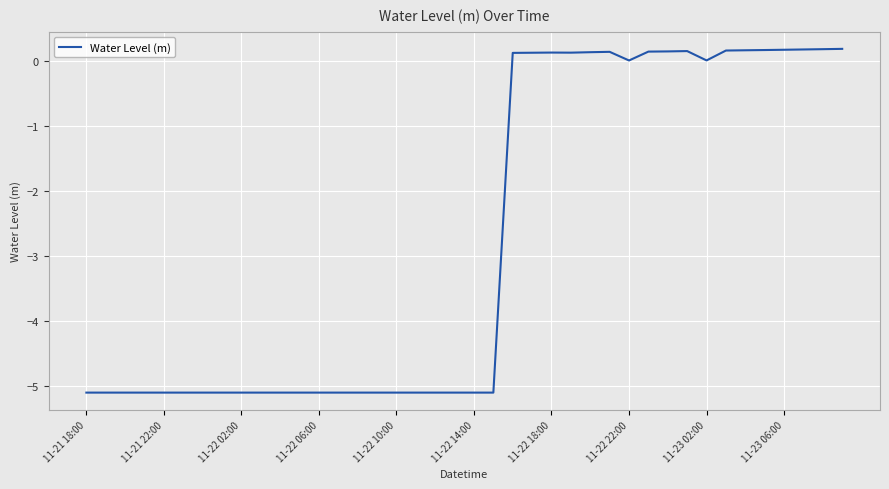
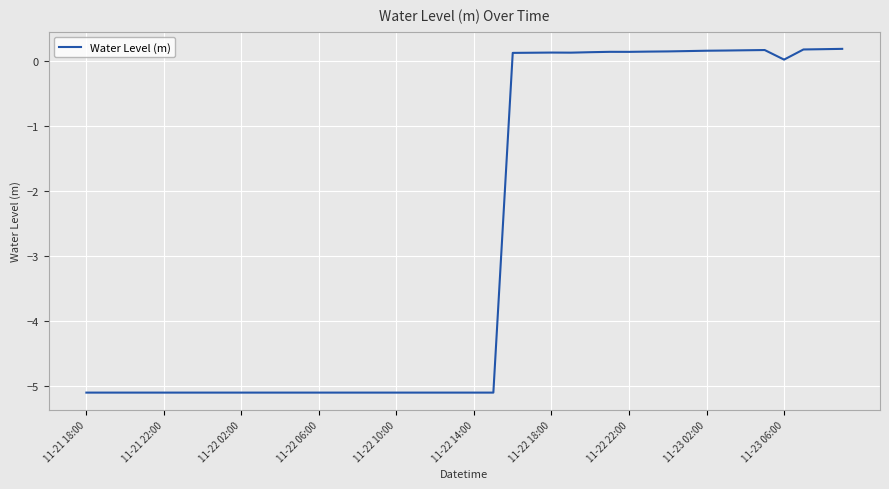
11-22 22:00: 0.0 -> 0.1
11-23 02:00: 0.0 -> 0.2
11-23 06:00: 0.2 -> 0.0
